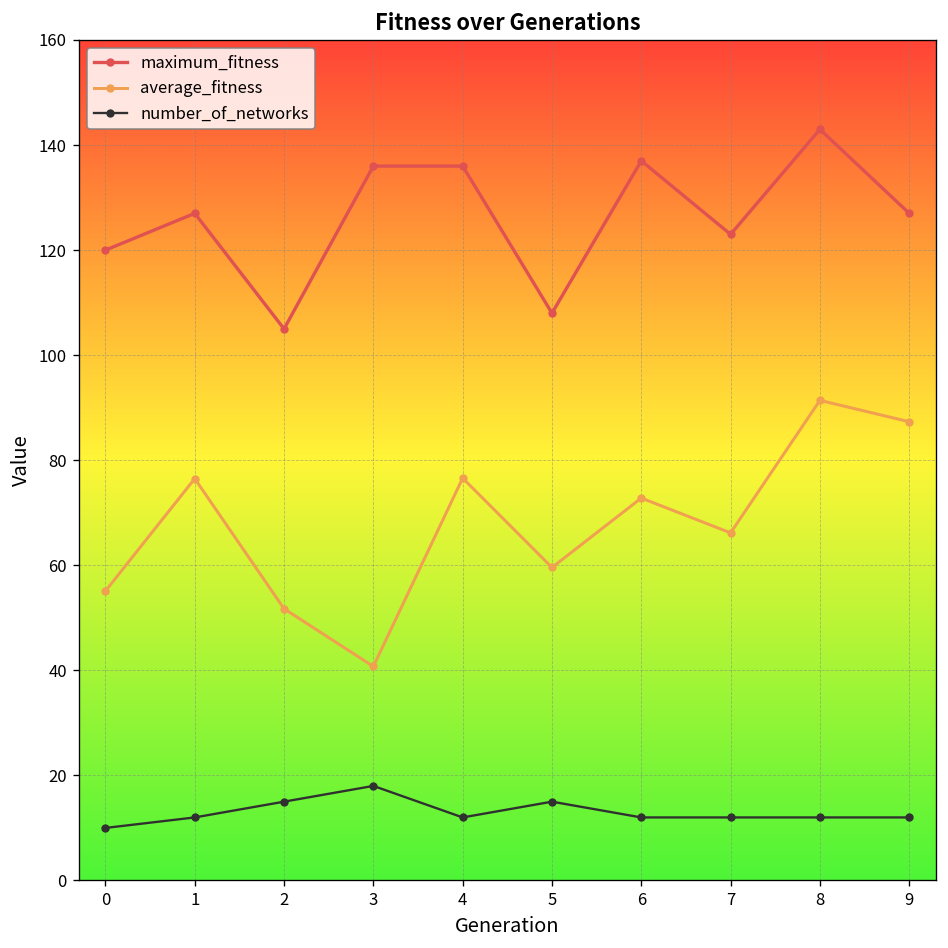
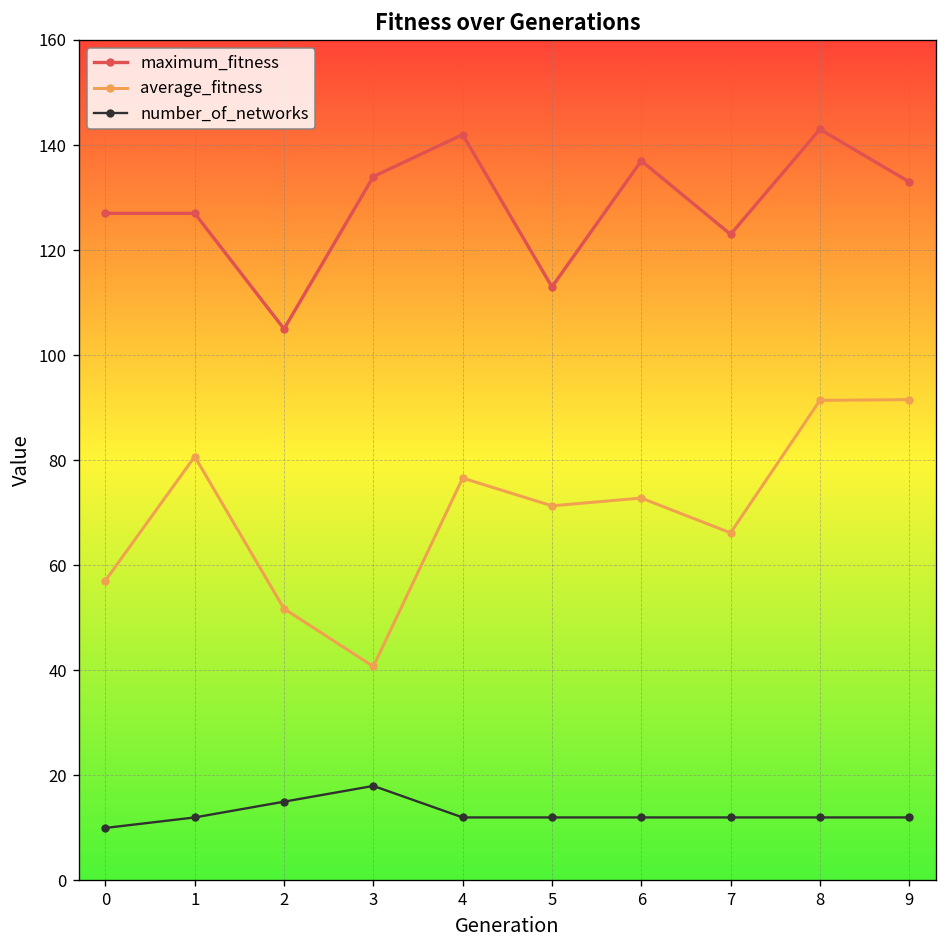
maximum_fitness, 0: 120 -> 127
average_fitness, 0: 55 -> 57
average_fitness, 1: 77 -> 81
maximum_fitness, 3: 136 -> 134
maximum_fitness, 4: 136 -> 142
maximum_fitness, 5: 108 -> 113
average_fitness, 5: 60 -> 71
number_of_networks, 5: 15 -> 12
maximum_fitness, 9: 127 -> 133
average_fitness, 9: 87 -> 92
